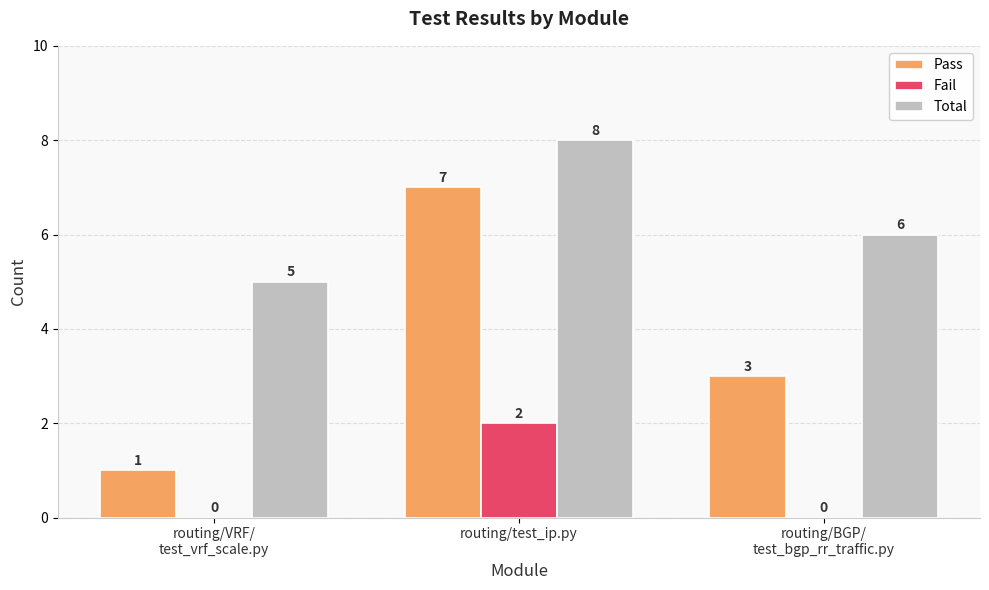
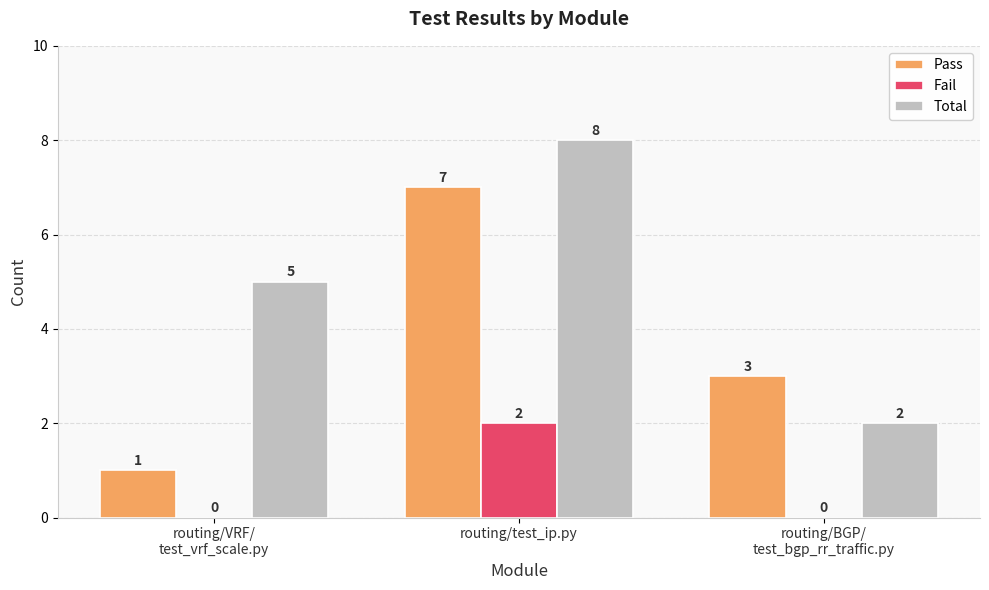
Total, routing/BGP/ test_bgp_rr_traffic.py: 6 -> 2
